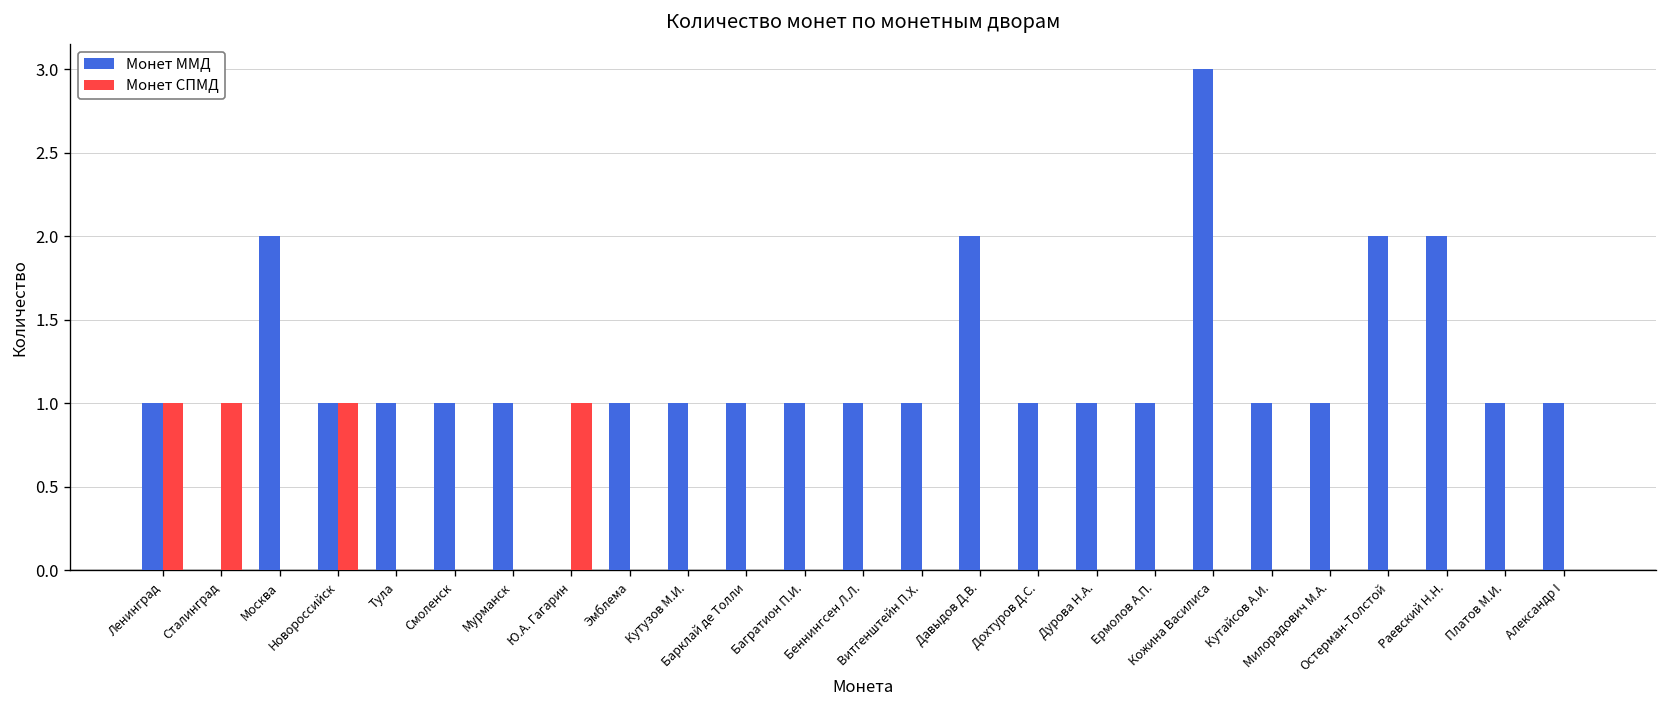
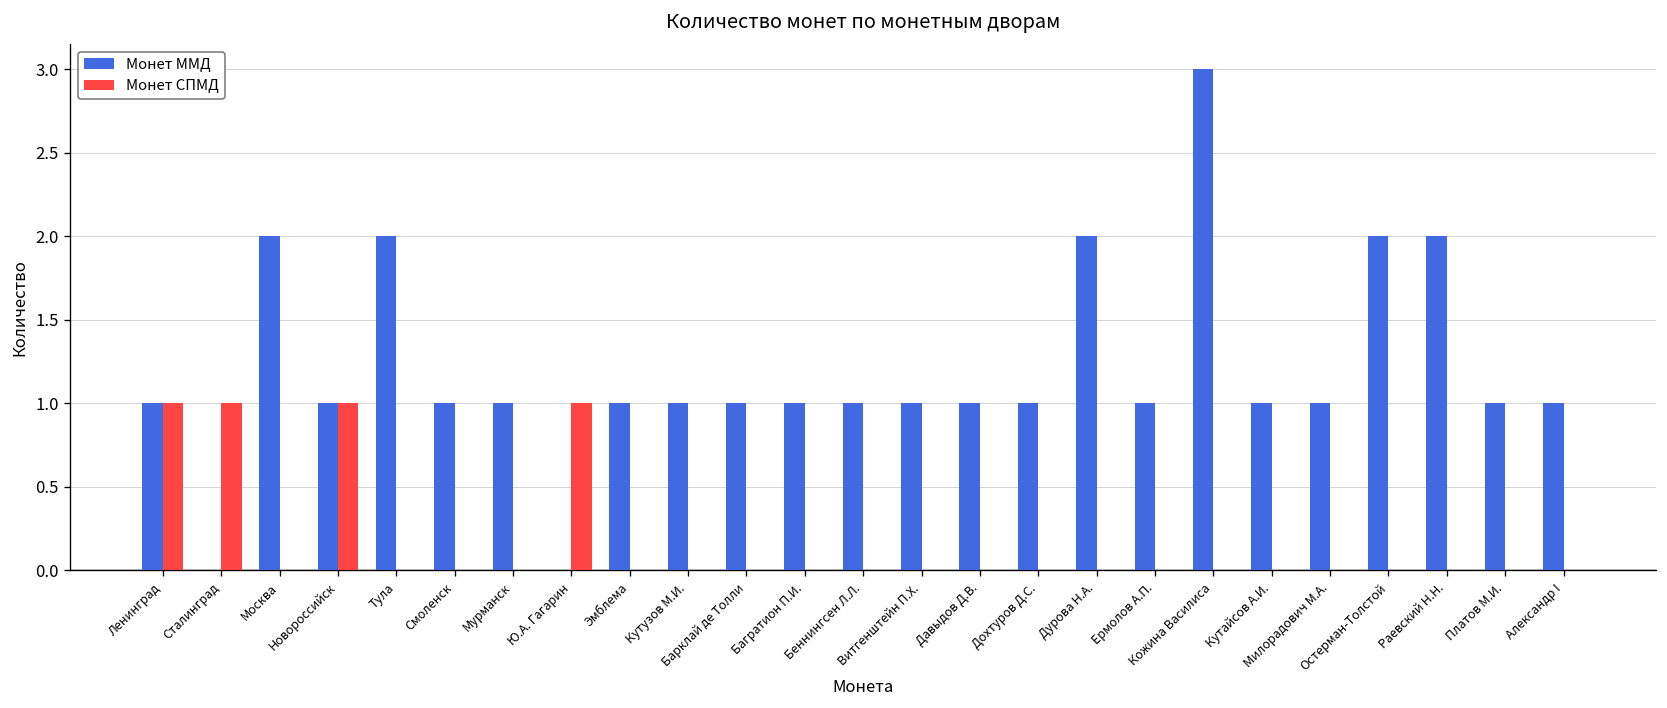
Монет ММД, Тула: 1 -> 2
Монет ММД, Давыдов Д.В.: 2 -> 1
Монет ММД, Дурова Н.А.: 1 -> 2
